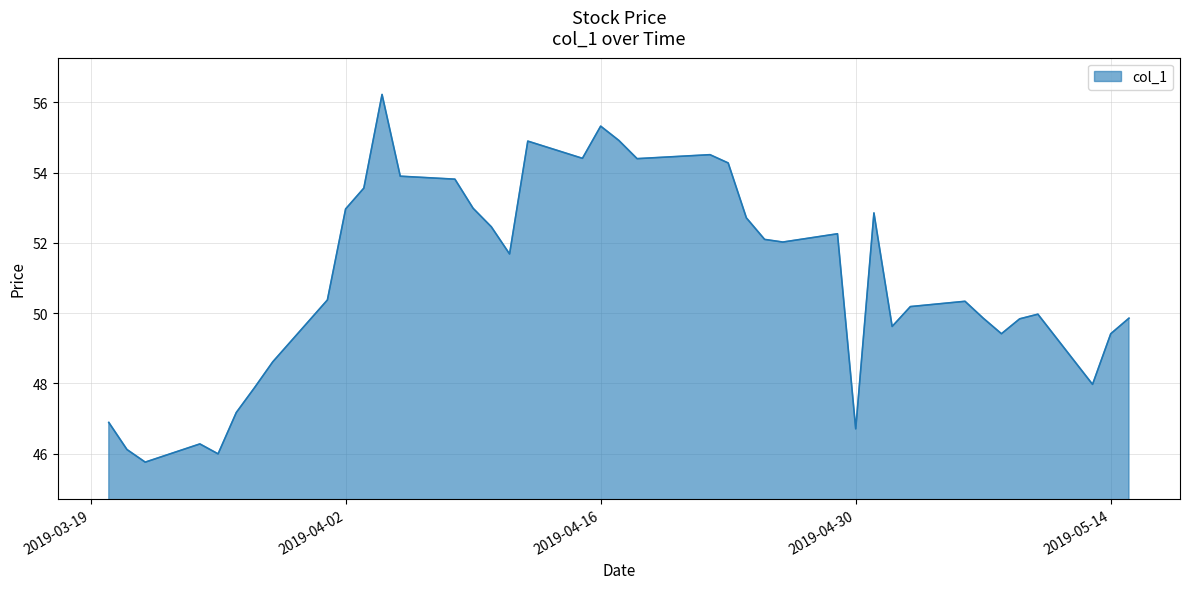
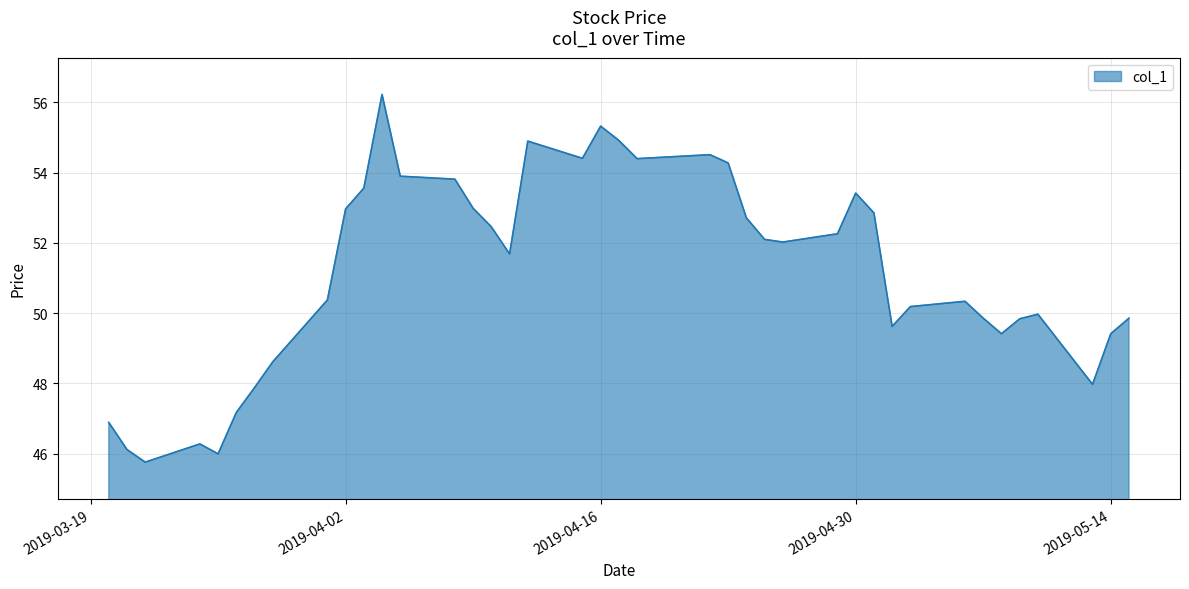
2019-04-30: 46.7 -> 53.4
